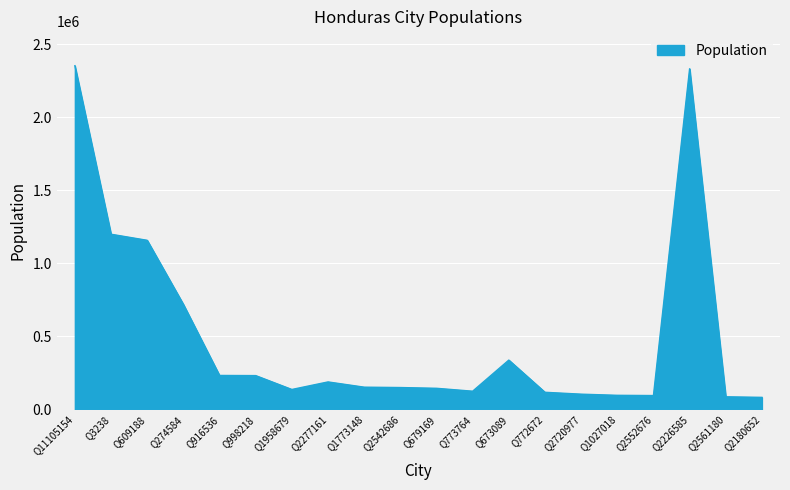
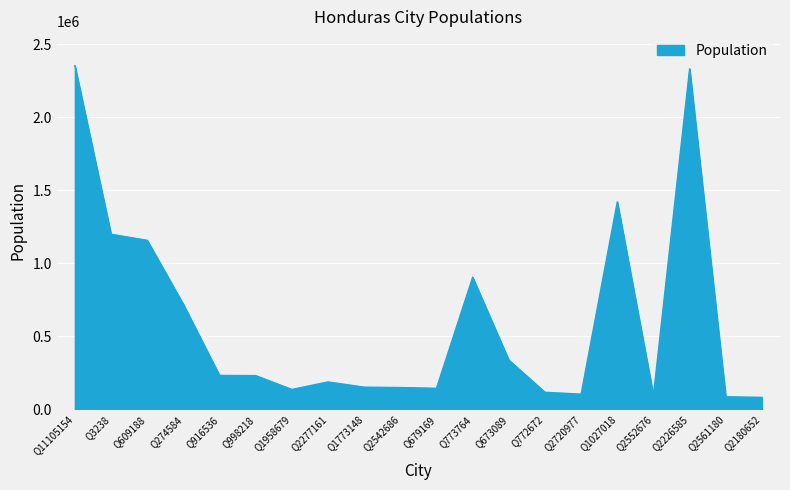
Q773764: 120000 -> 900000
Q1027018: 100000 -> 1420000
